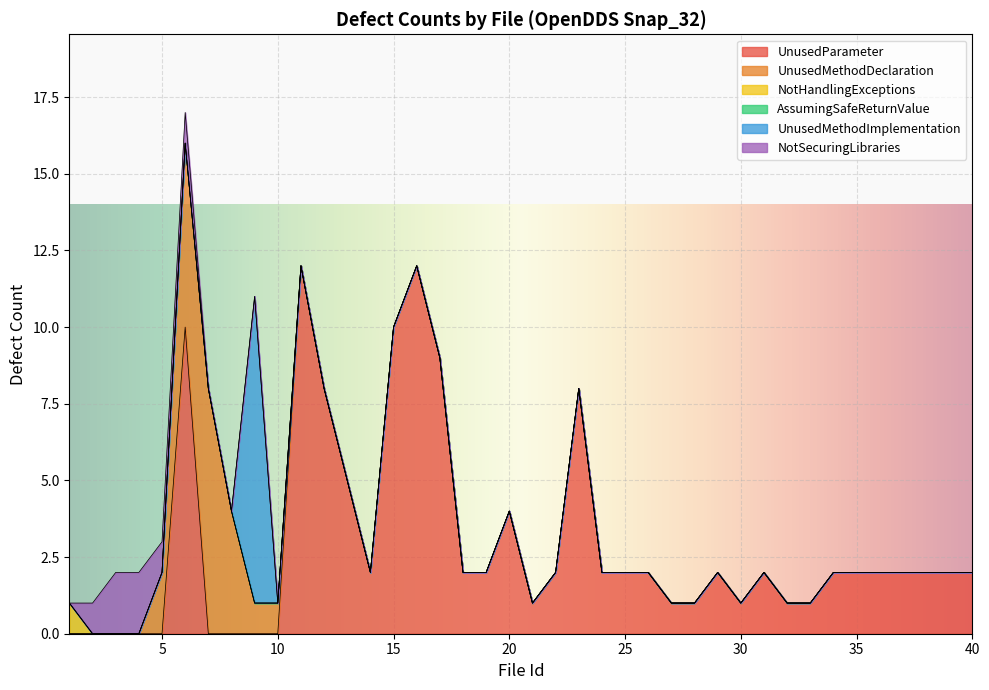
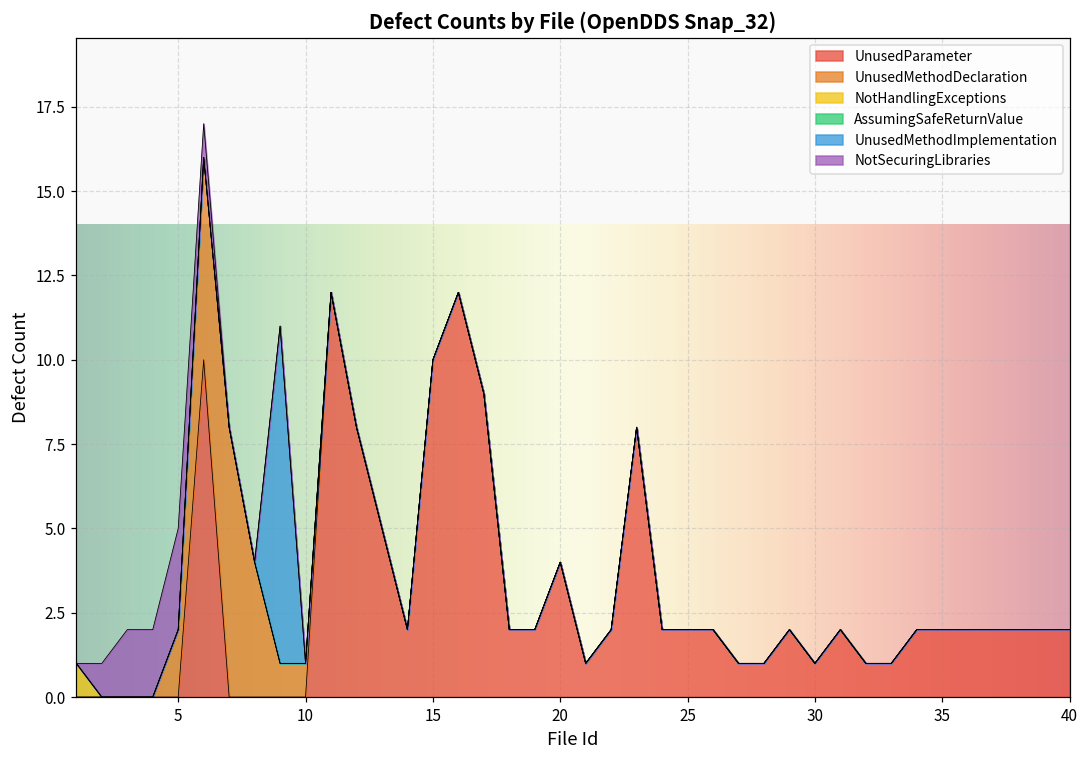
NotSecuringLibraries, 5: 1 -> 3
